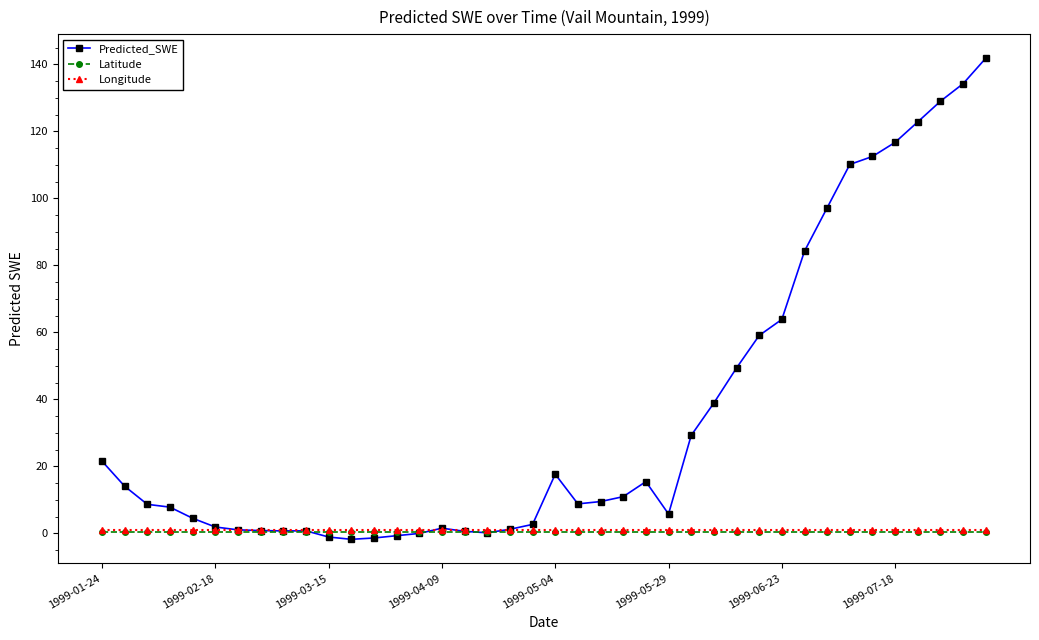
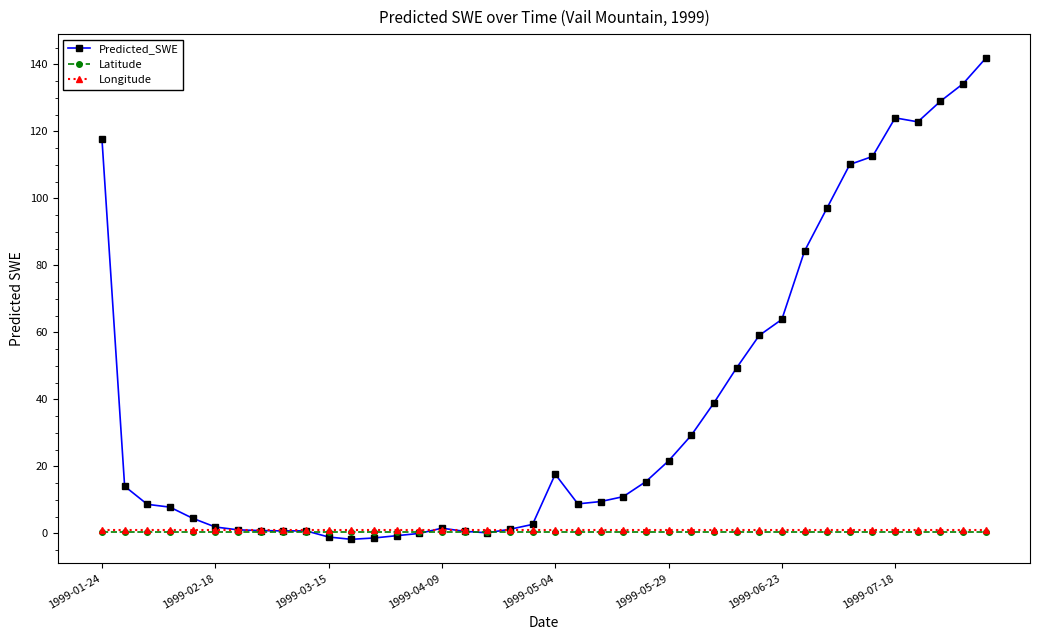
Predicted_SWE, 1999-01-24: 22 -> 118
Predicted_SWE, 1999-05-29: 6 -> 22
Predicted_SWE, 1999-07-18: 117 -> 124
